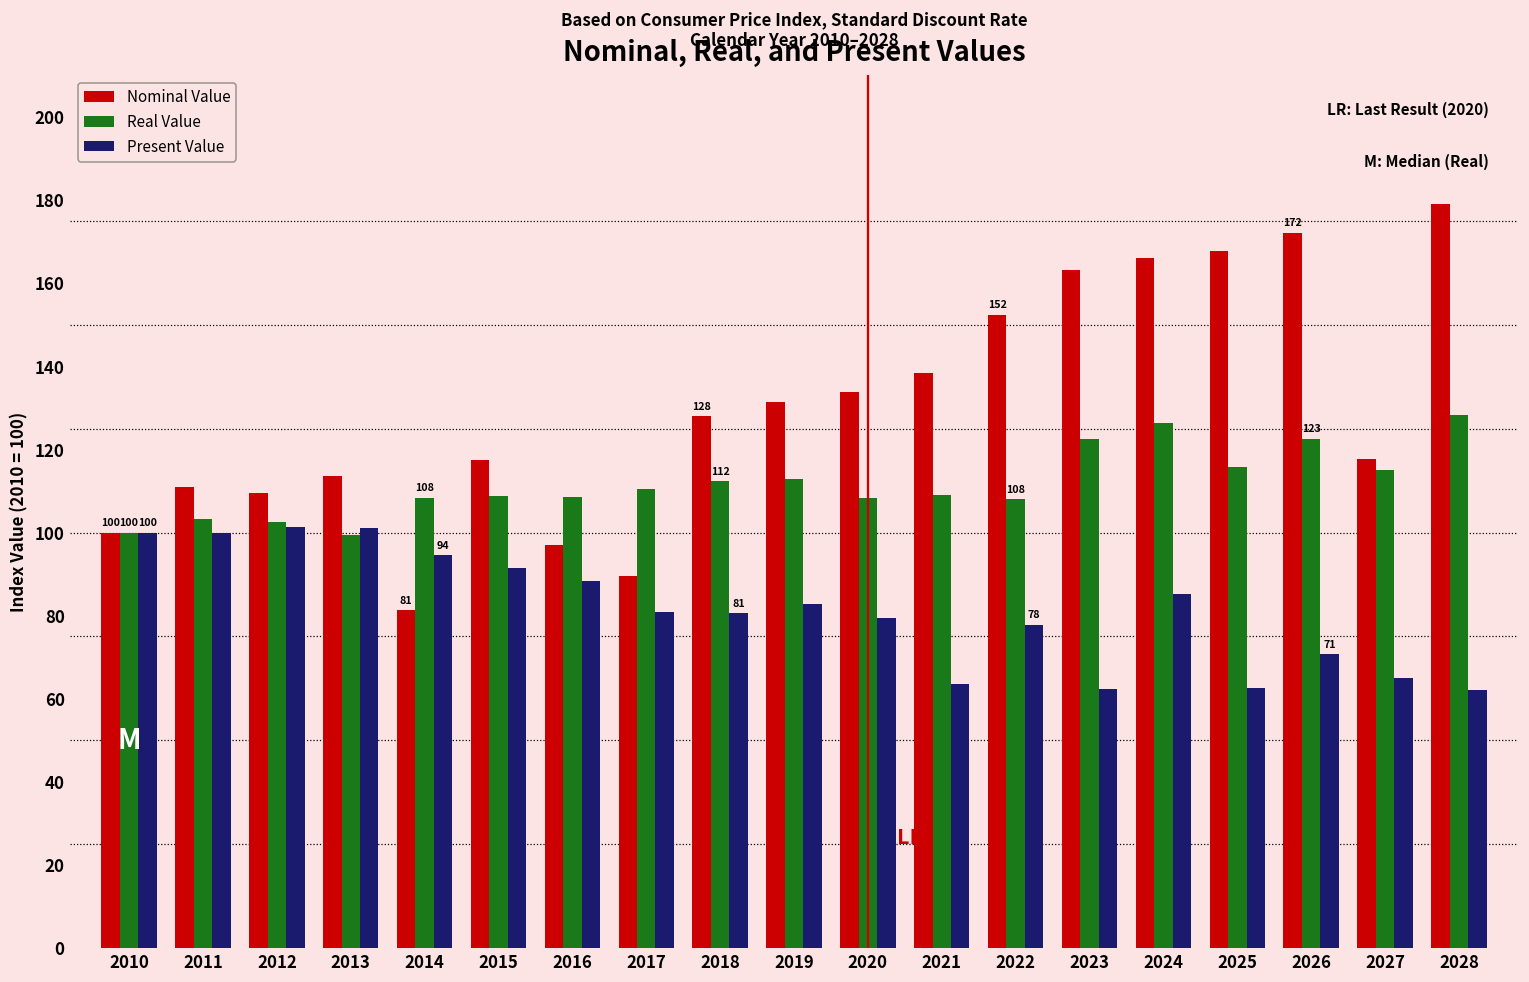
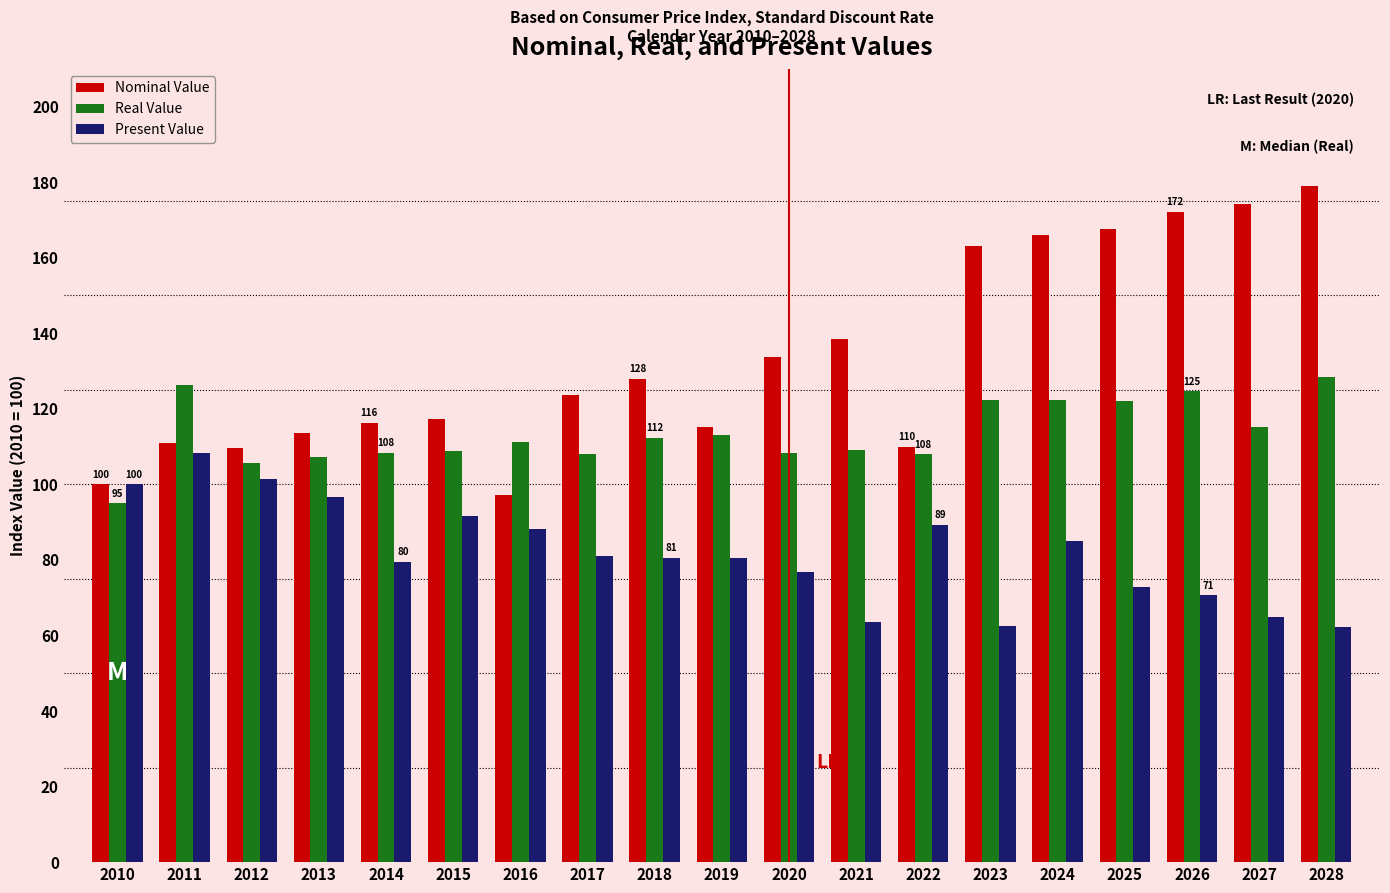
Real Value, 2010: 100 -> 95
Real Value, 2011: 103 -> 126
Present Value, 2011: 100 -> 108
Real Value, 2012: 103 -> 106
Real Value, 2013: 99 -> 107
Present Value, 2013: 101 -> 97
Nominal Value, 2014: 81 -> 116
Present Value, 2014: 94 -> 80
Real Value, 2016: 108 -> 111
Nominal Value, 2017: 89 -> 124
Real Value, 2017: 110 -> 108
Nominal Value, 2019: 131 -> 115
Present Value, 2019: 83 -> 81
Present Value, 2020: 80 -> 77
Nominal Value, 2022: 152 -> 110
Present Value, 2022: 78 -> 89
Real Value, 2024: 126 -> 122
Real Value, 2025: 116 -> 122
Present Value, 2025: 62 -> 73
Real Value, 2026: 123 -> 125
Nominal Value, 2027: 118 -> 174
